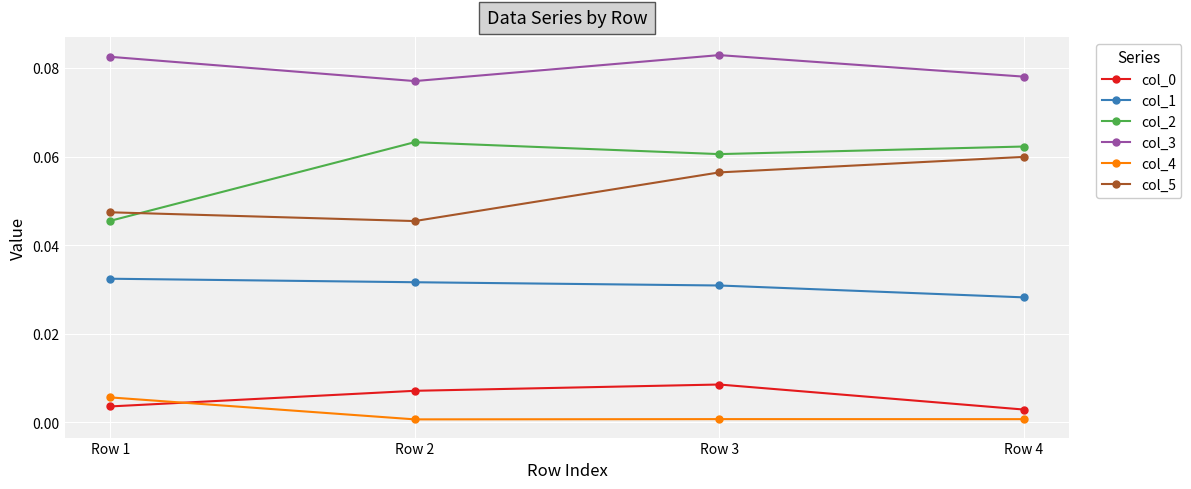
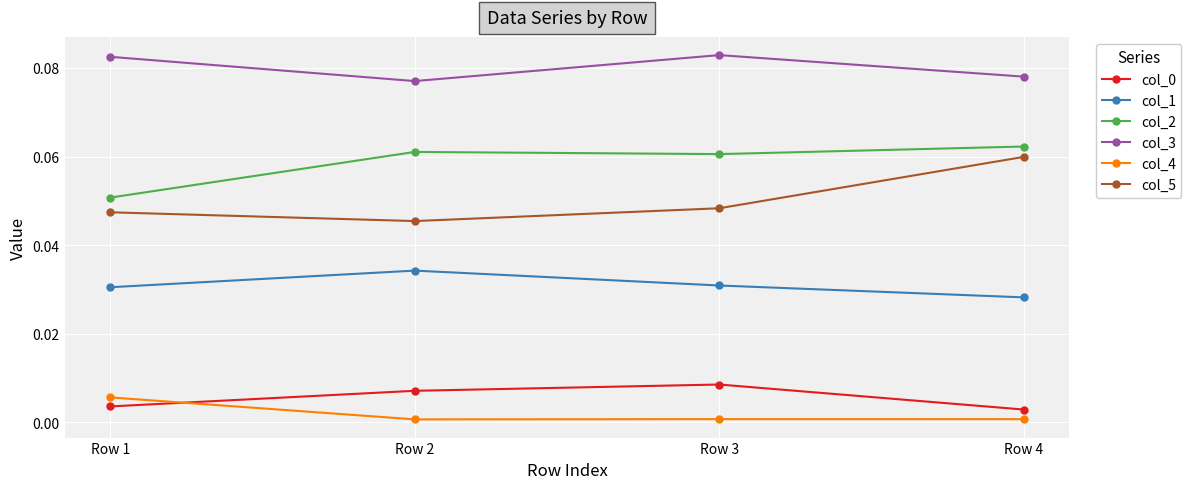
col_1, Row 1: 0.032 -> 0.030
col_2, Row 1: 0.045 -> 0.051
col_1, Row 2: 0.032 -> 0.034
col_2, Row 2: 0.063 -> 0.061
col_5, Row 3: 0.056 -> 0.048
